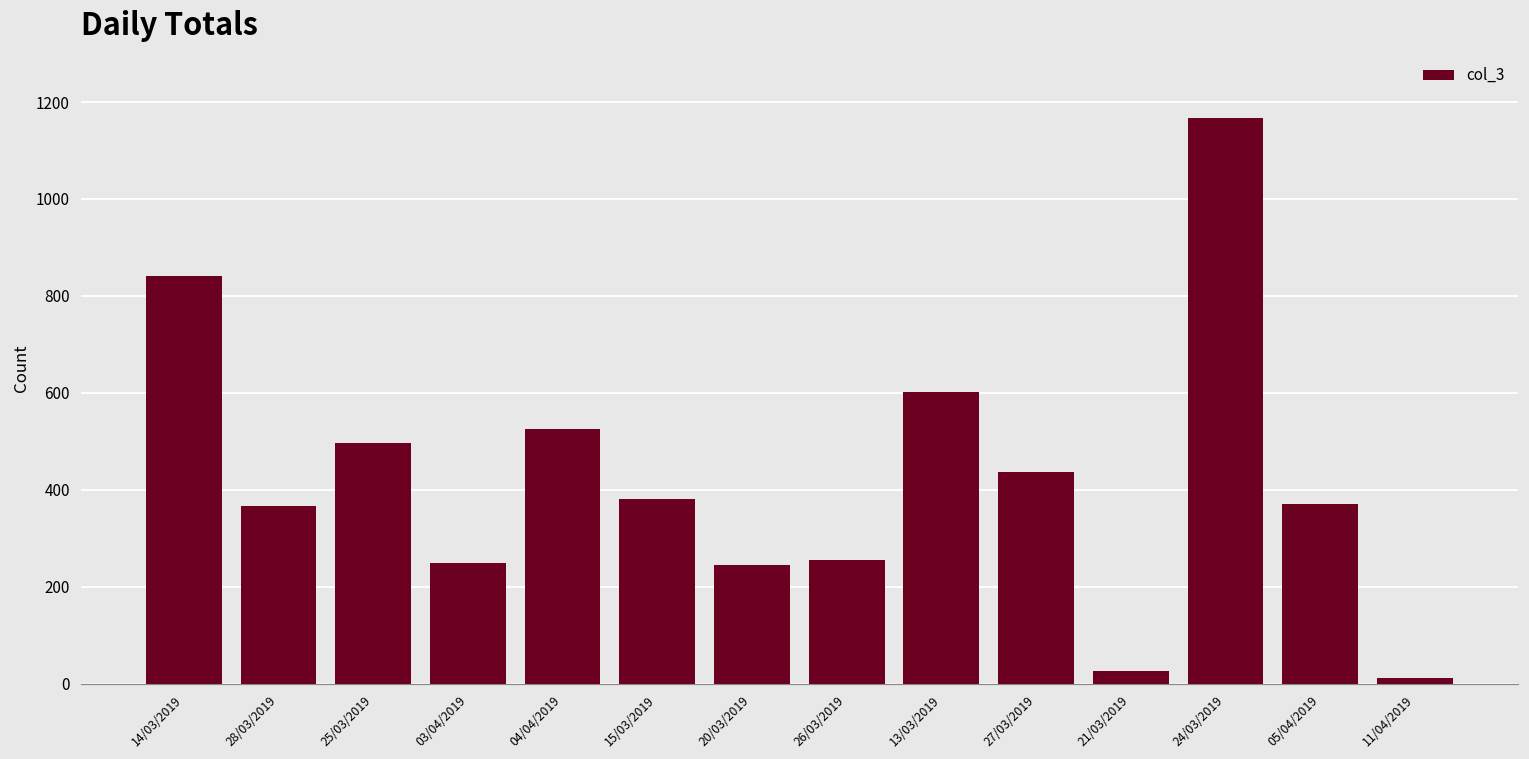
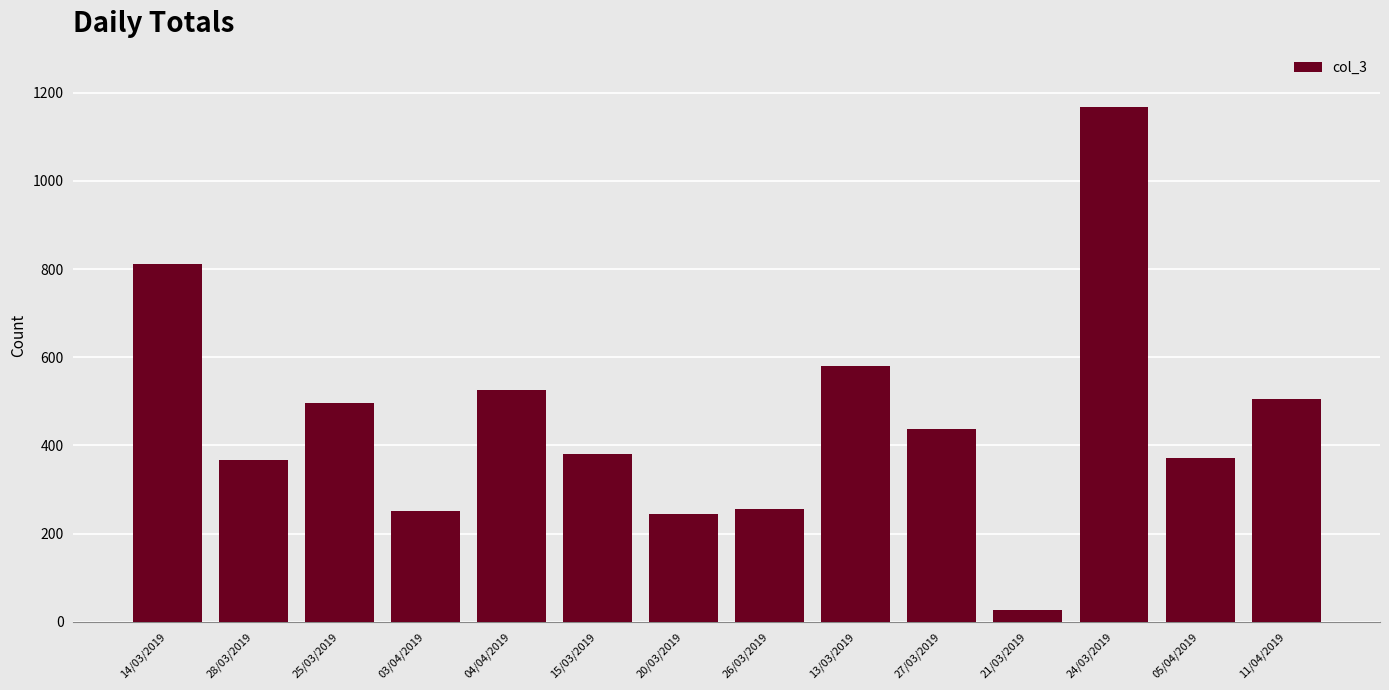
14/03/2019: 840 -> 810
13/03/2019: 600 -> 580
11/04/2019: 10 -> 510
